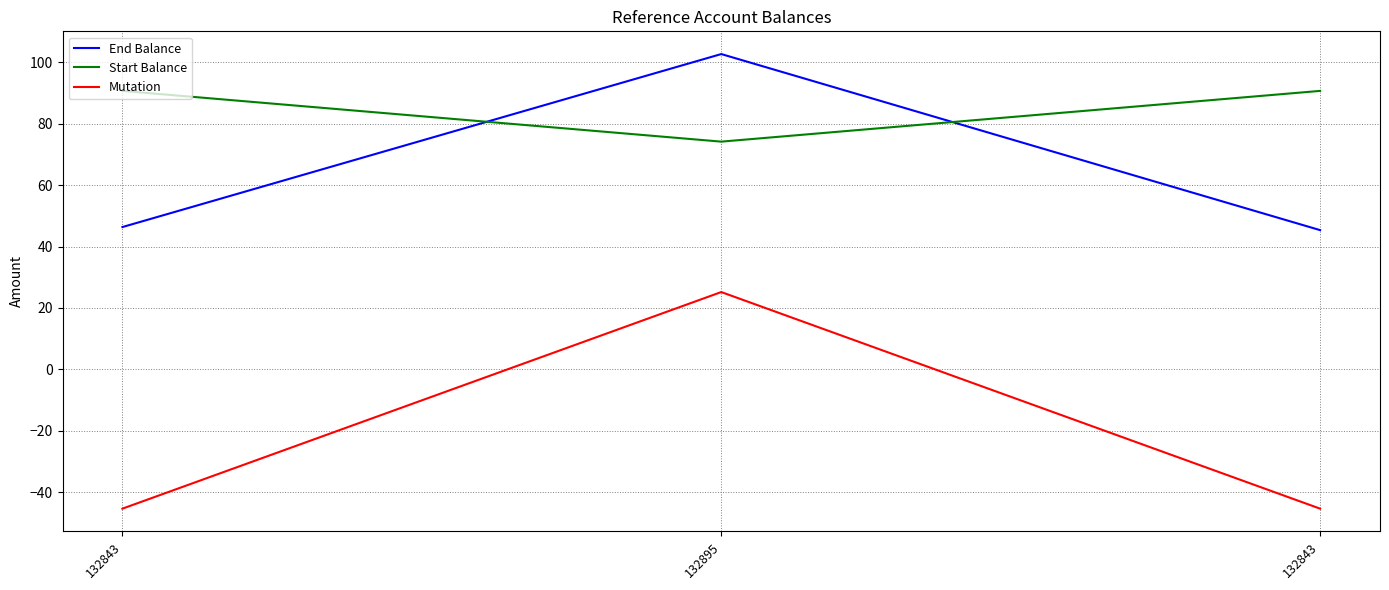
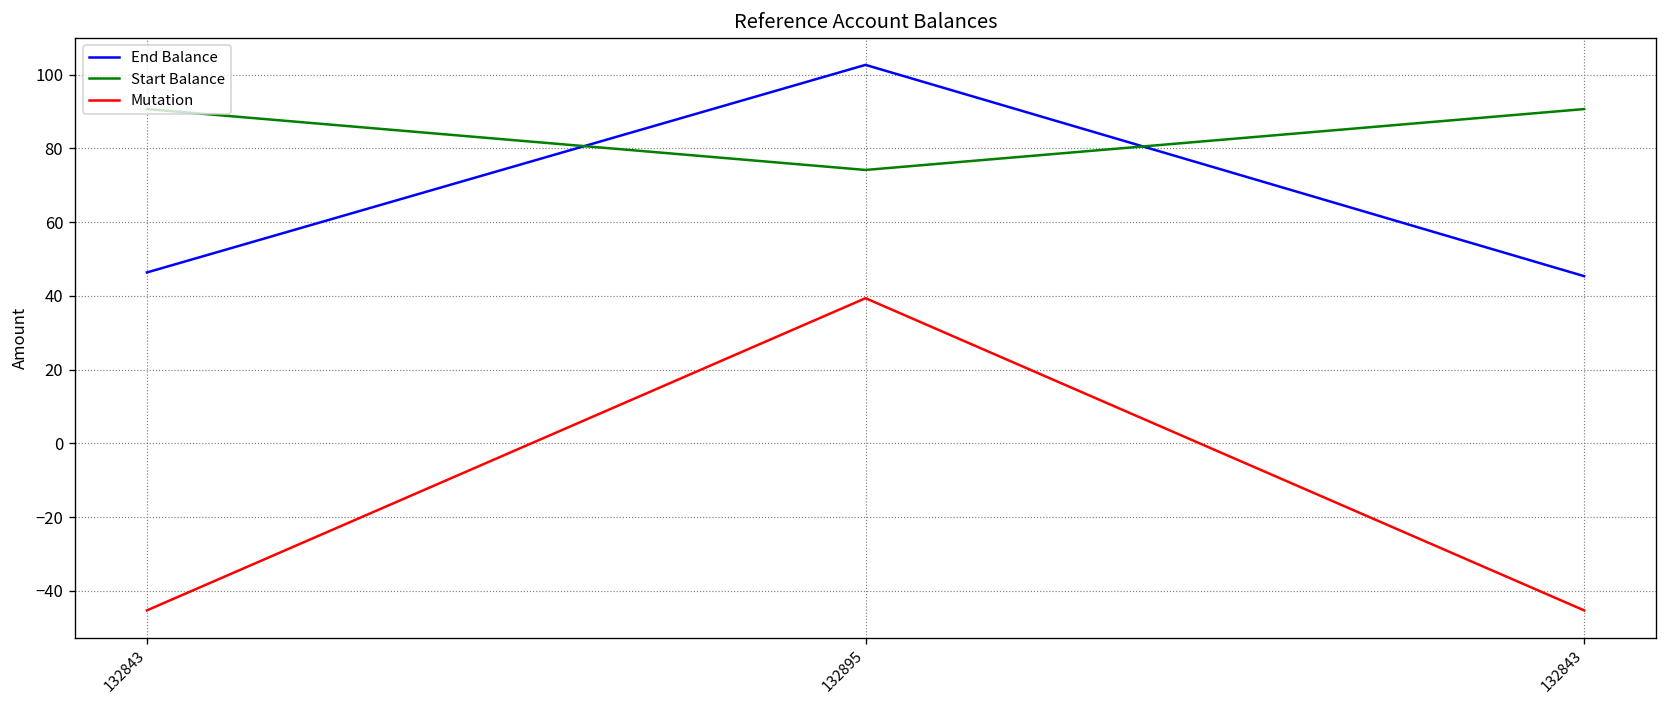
Mutation, 132895: 25 -> 39
